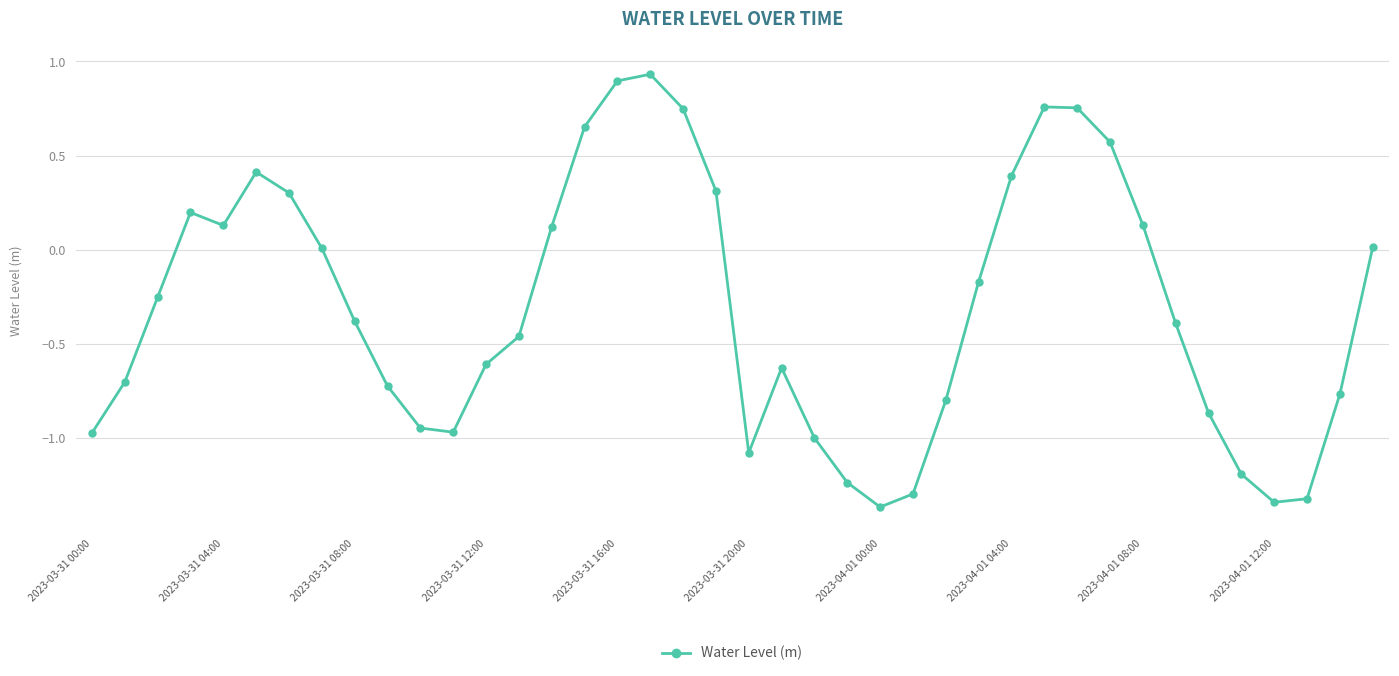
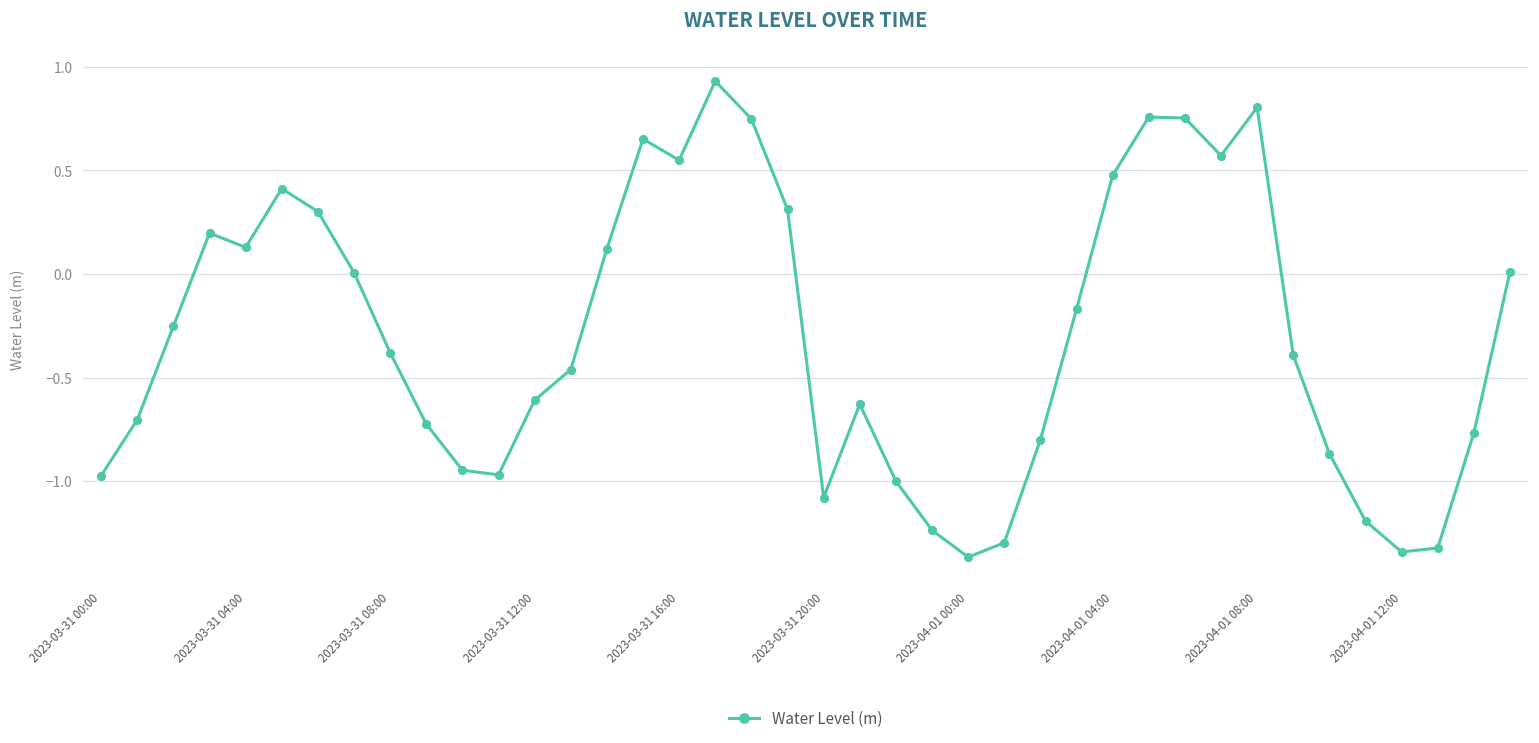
2023-03-31 16:00: 0.90 -> 0.55
2023-04-01 04:00: 0.39 -> 0.48
2023-04-01 08:00: 0.13 -> 0.80
